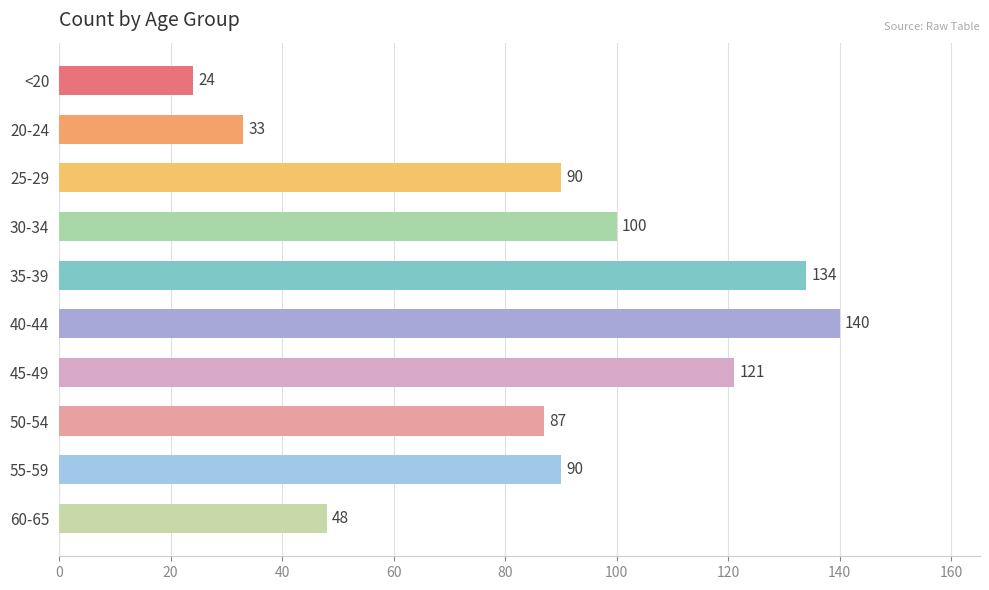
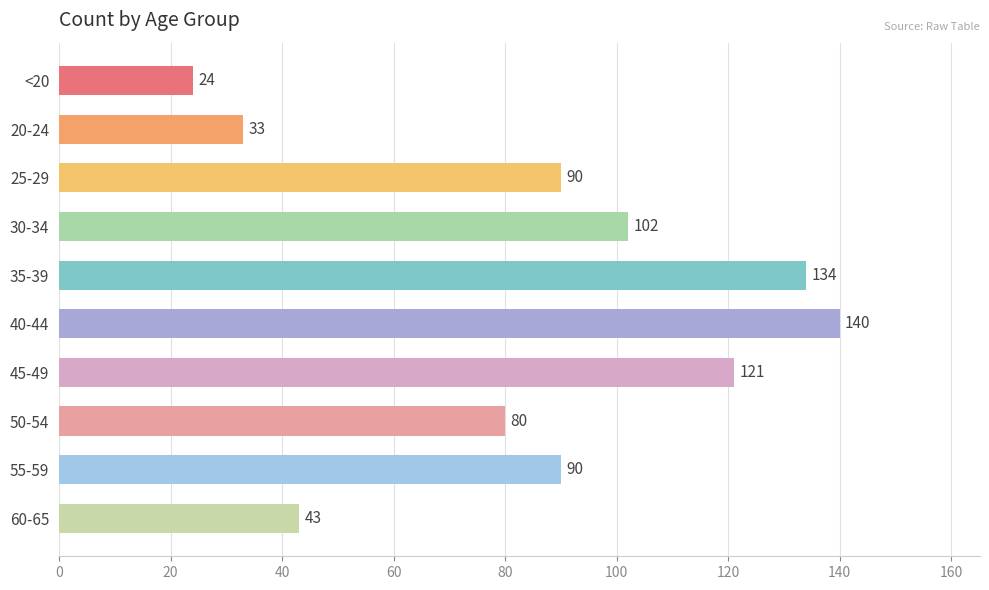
30-34: 100 -> 102
50-54: 87 -> 80
60-65: 48 -> 43
